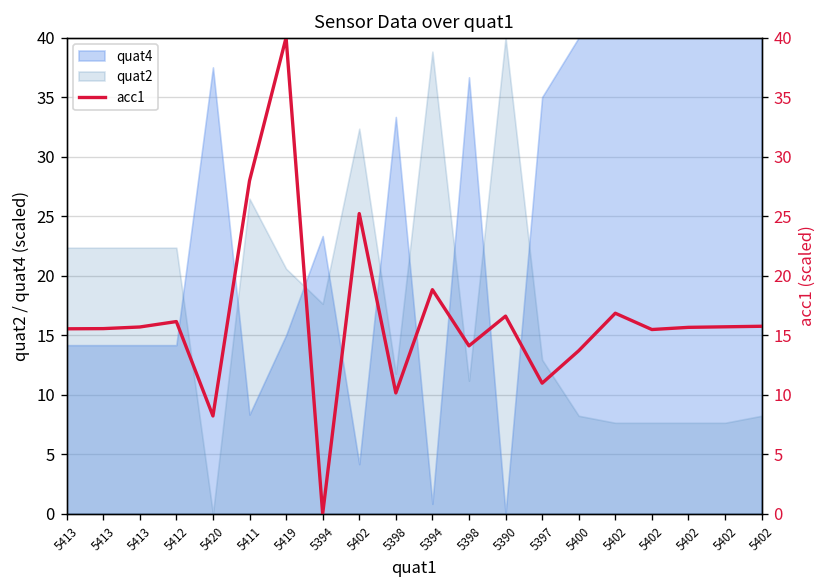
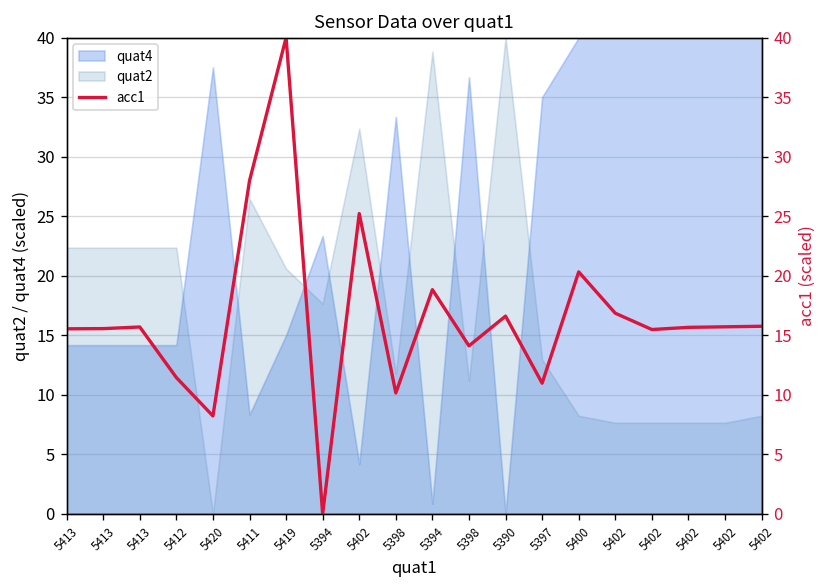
acc1, 5412: 16 -> 11
acc1, 5400: 14 -> 20
